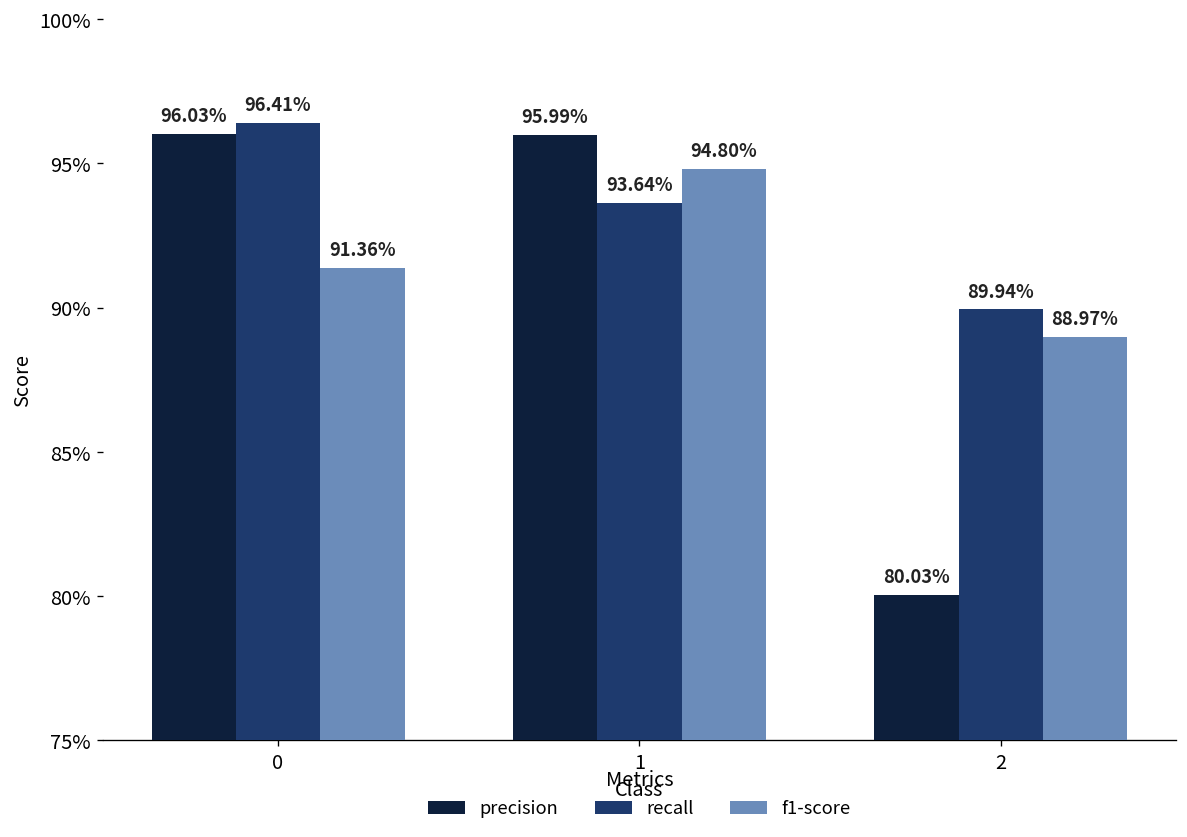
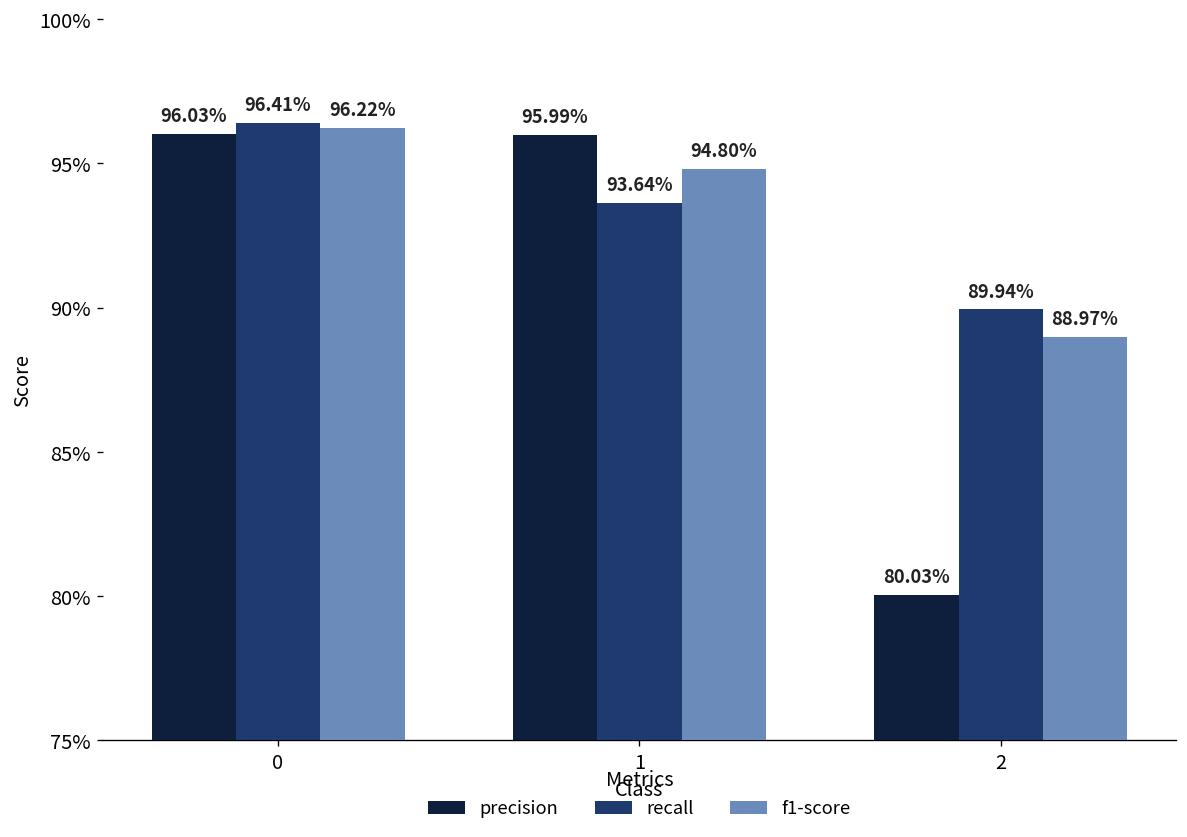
f1-score, 0: 91.36% -> 96.22%
